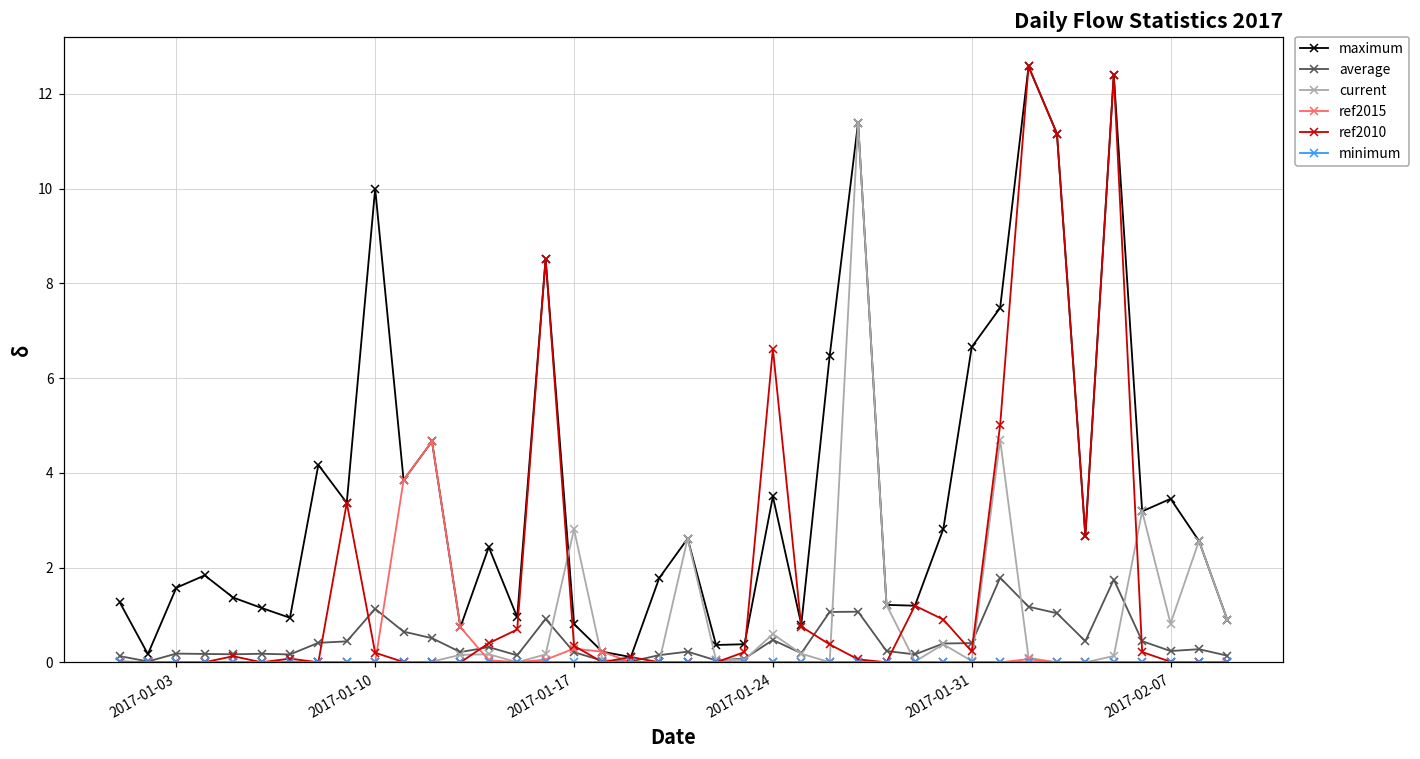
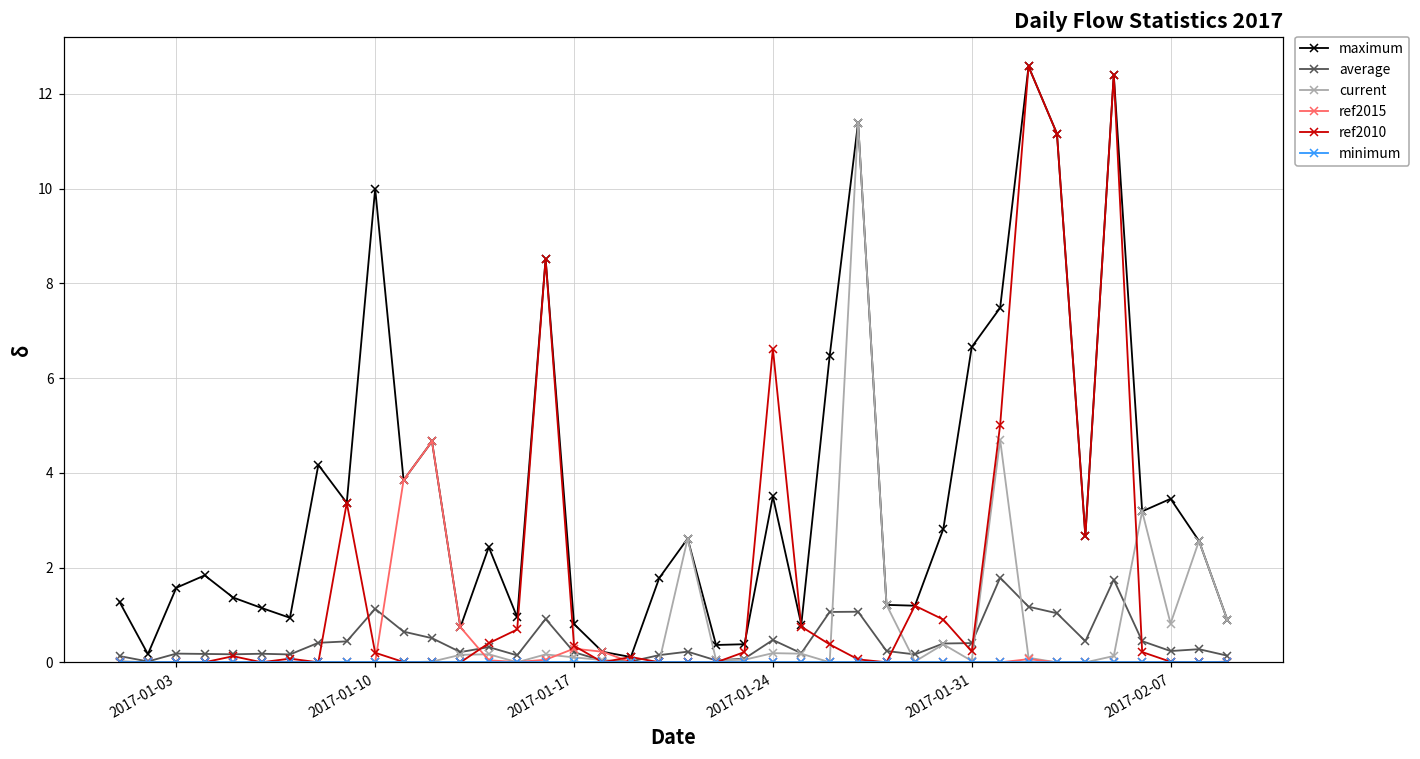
current, 2017-01-17: 2.8 -> 0.1
current, 2017-01-24: 0.6 -> 0.2
